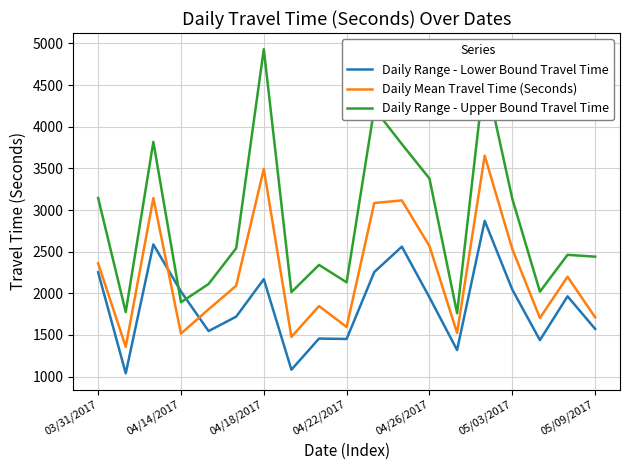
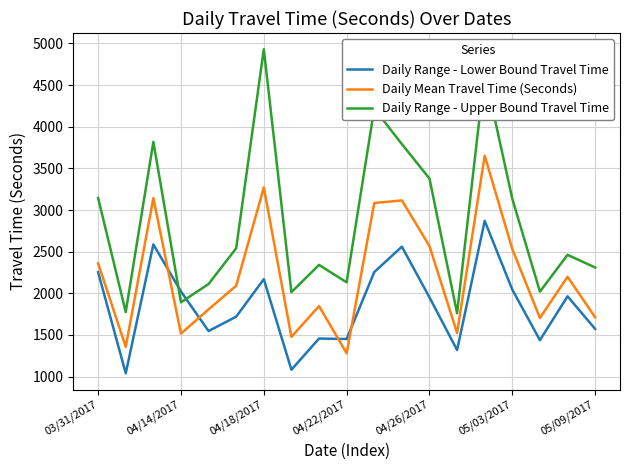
Daily Mean Travel Time (Seconds), 04/18/2017: 3500 -> 3300
Daily Mean Travel Time (Seconds), 04/22/2017: 1600 -> 1300
Daily Range - Upper Bound Travel Time, 05/09/2017: 2400 -> 2300
